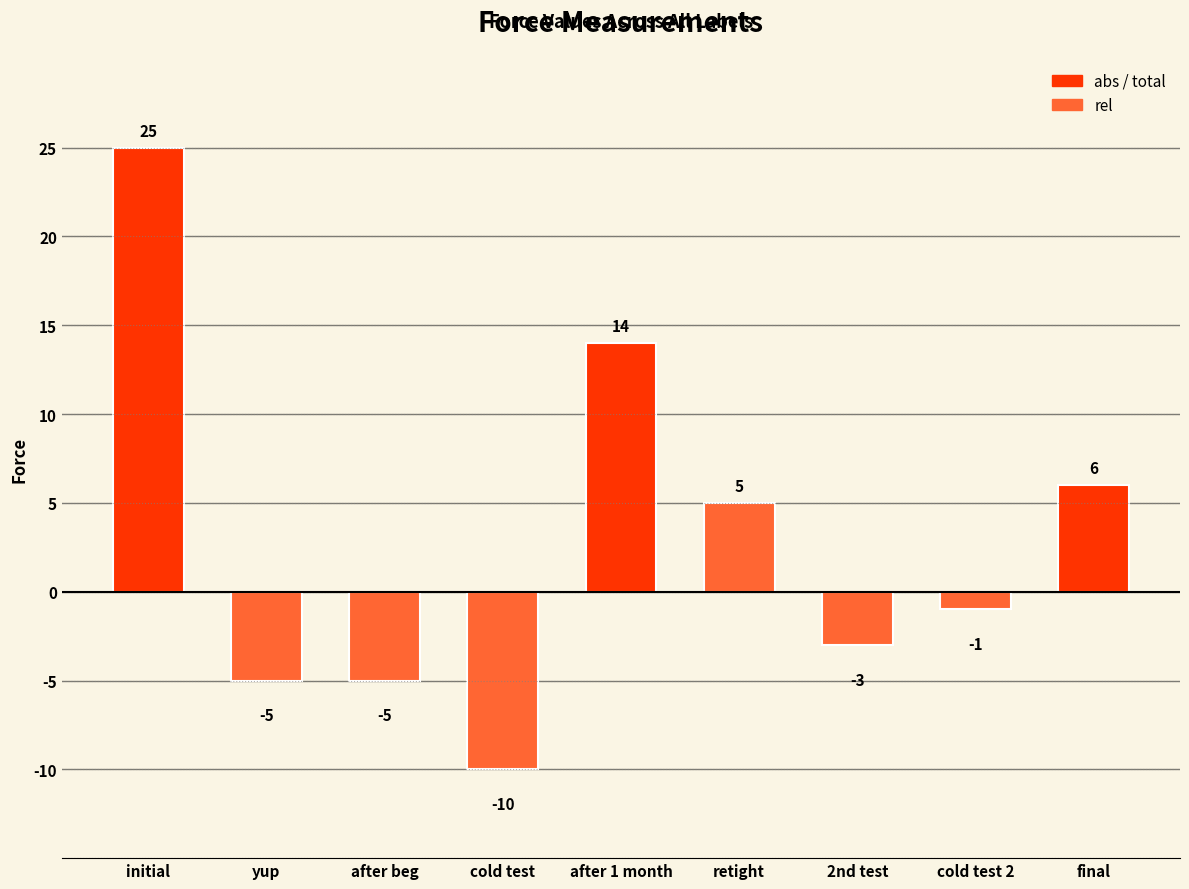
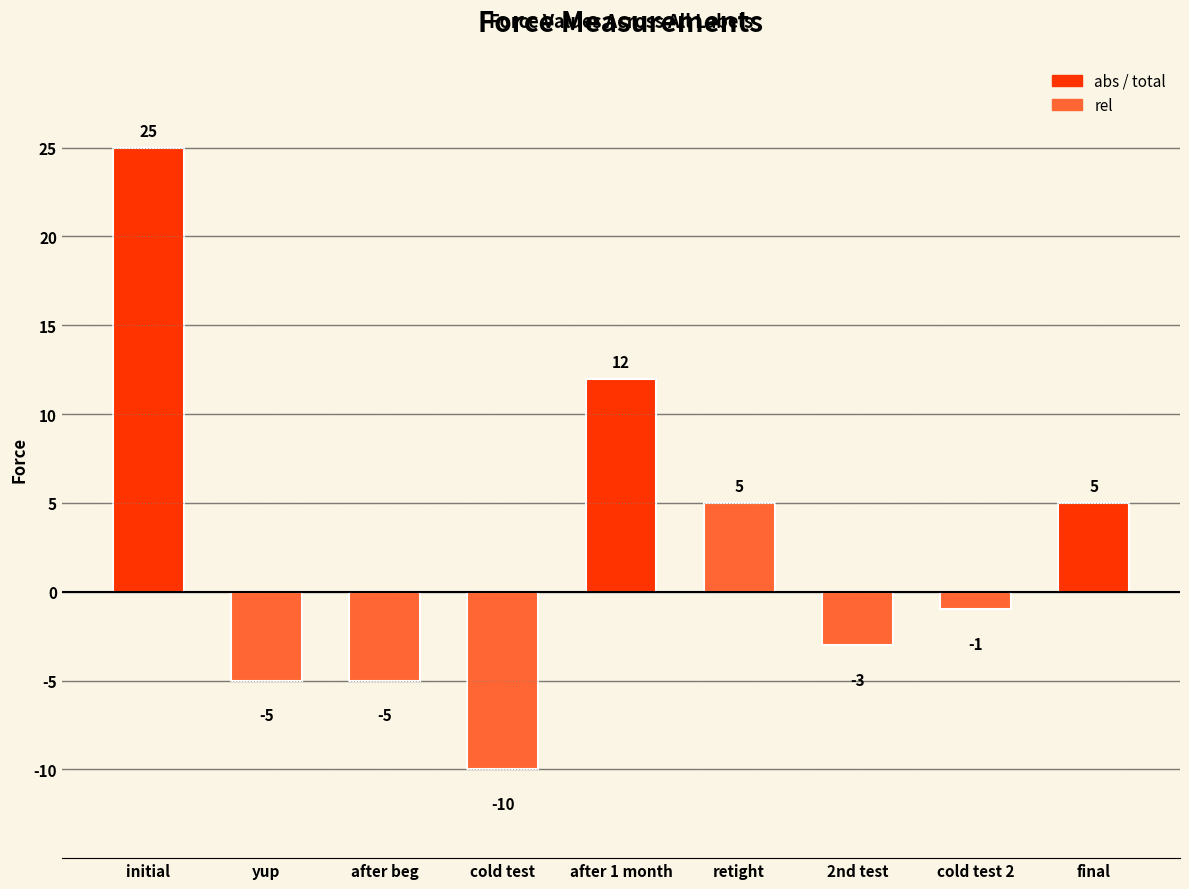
after 1 month: 14 -> 12
final: 6 -> 5
